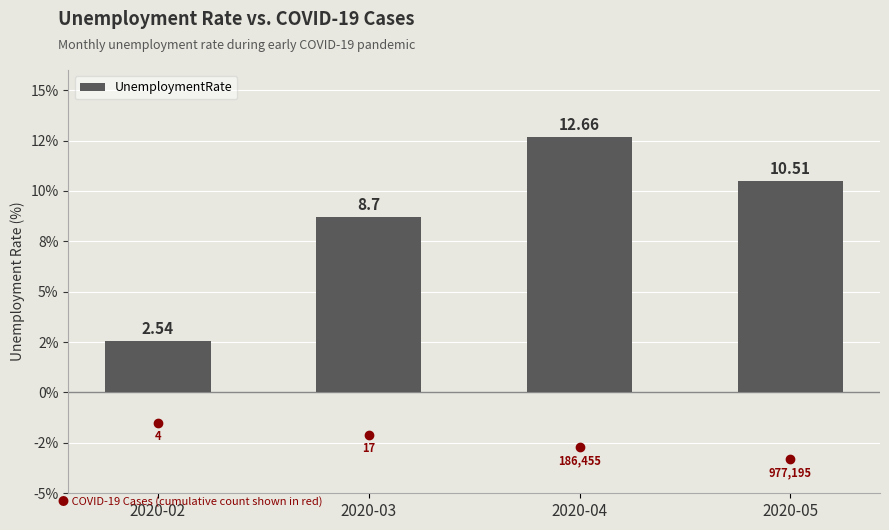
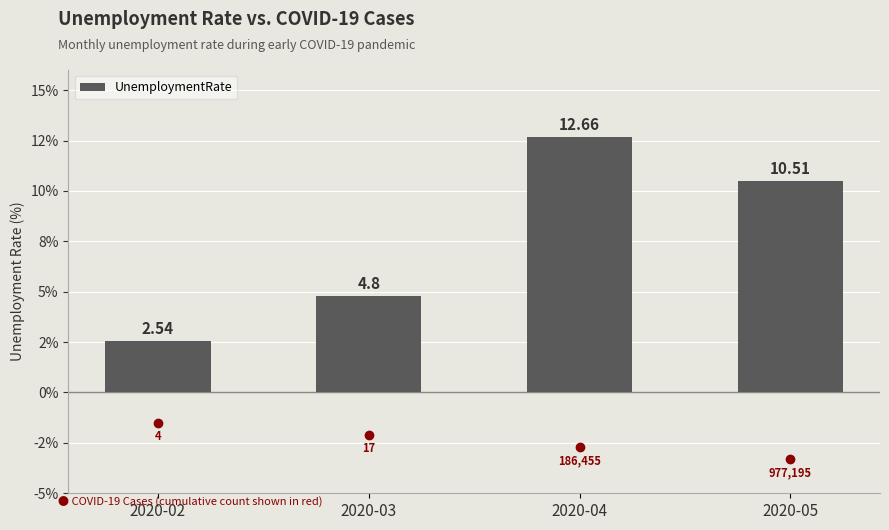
UnemploymentRate, 2020-03: 8.7 -> 4.8
